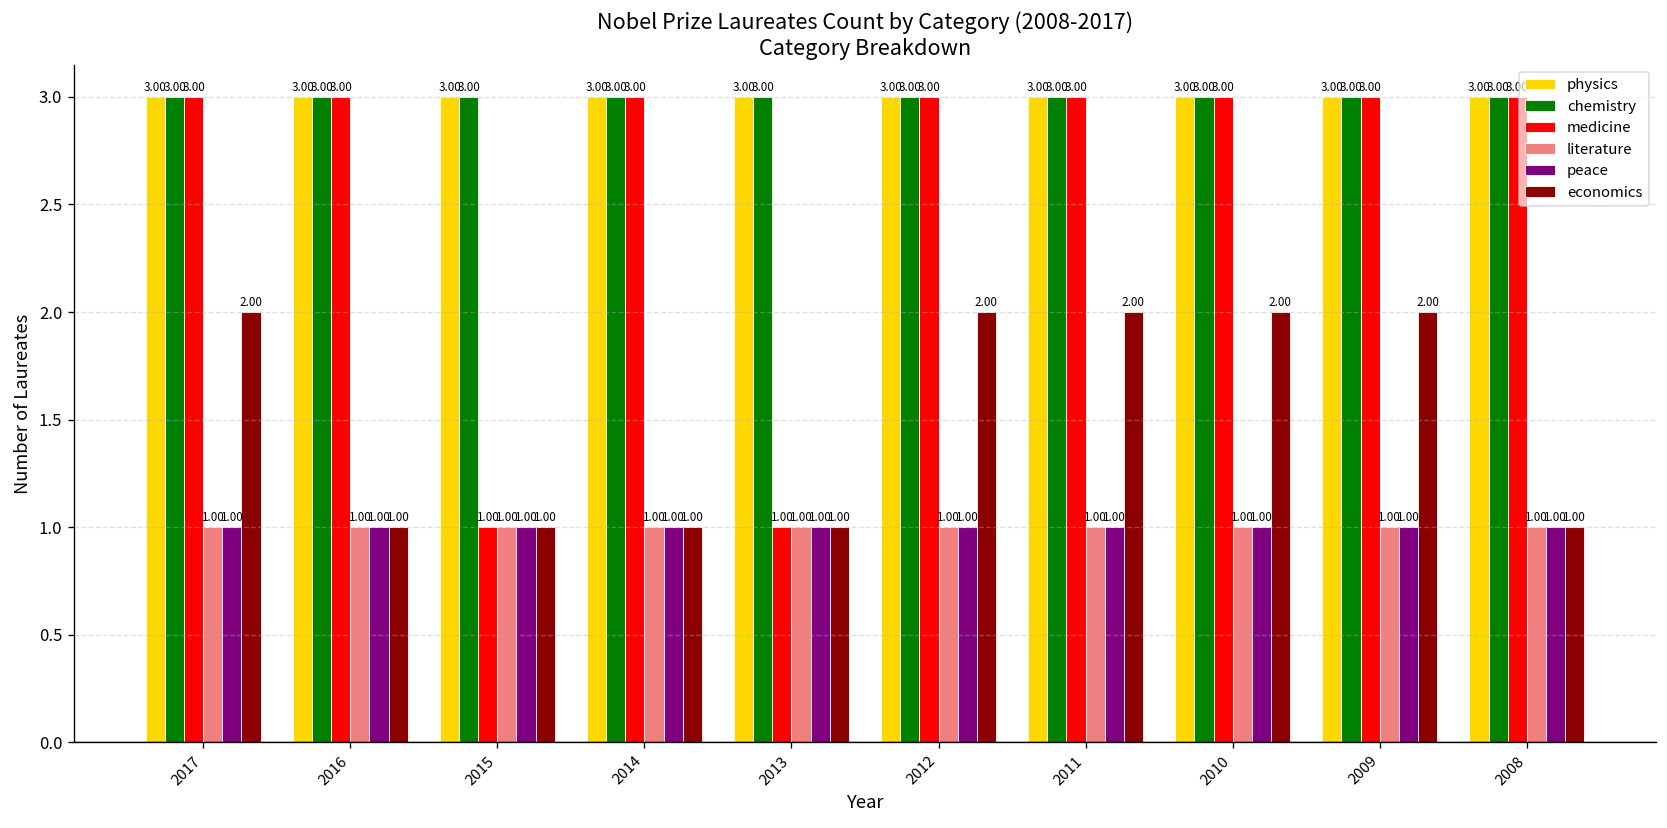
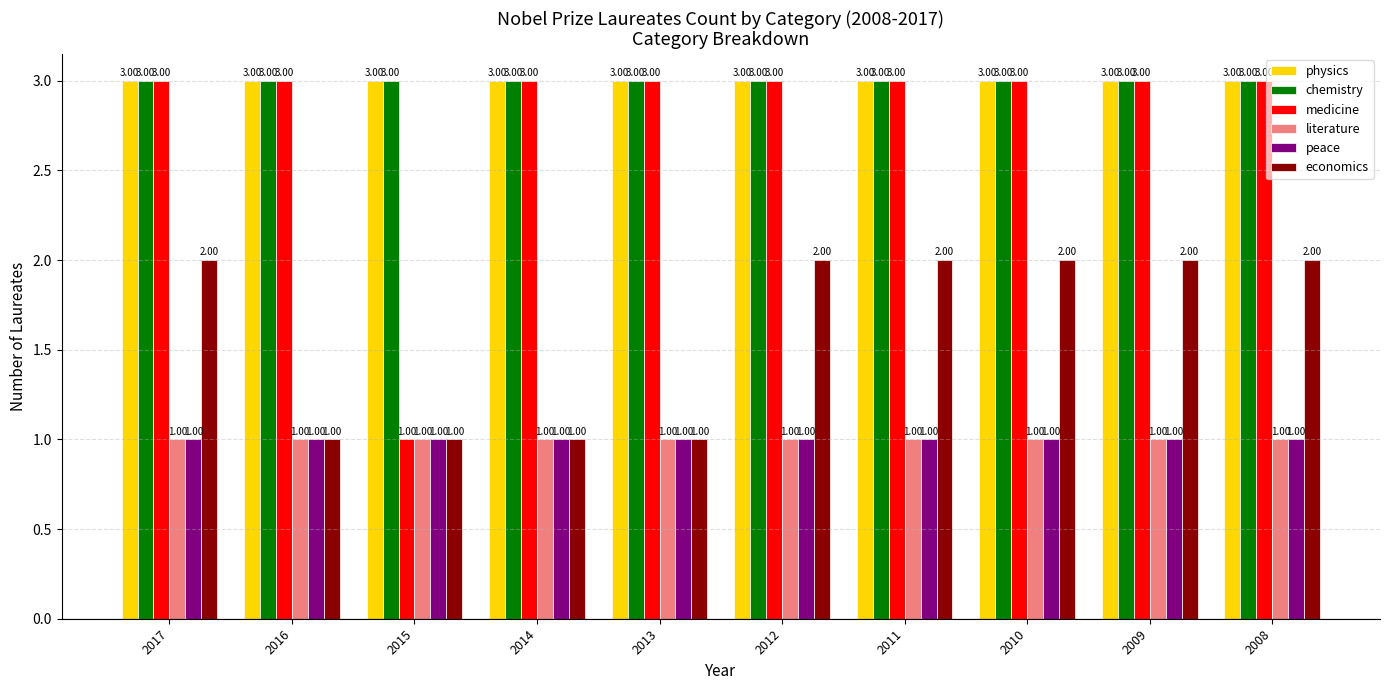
medicine, 2013: 1.00 -> 3.00
economics, 2008: 1.00 -> 2.00
